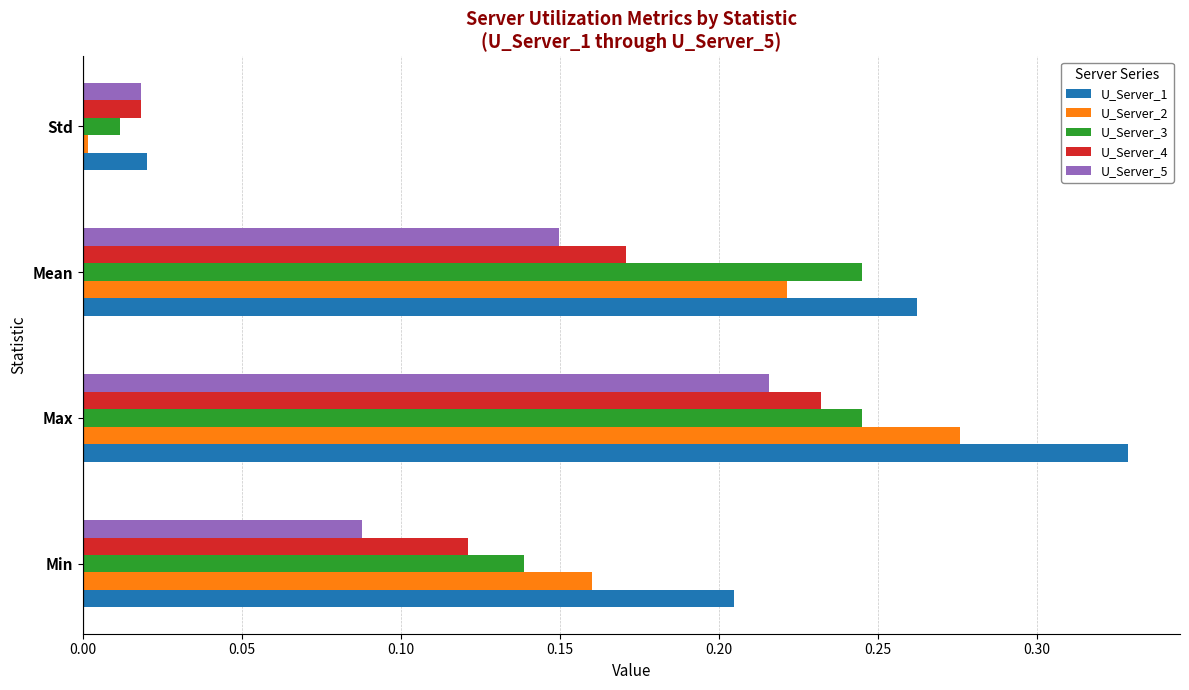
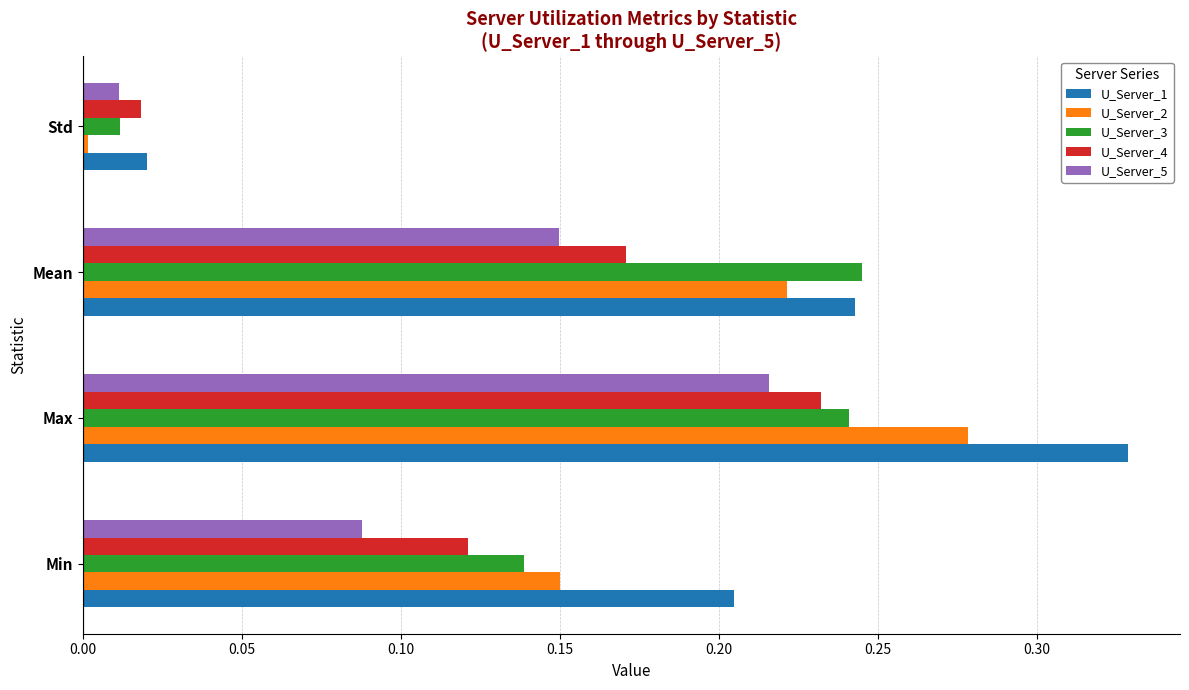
U_Server_5, Std: 0.018 -> 0.011
U_Server_1, Mean: 0.262 -> 0.243
U_Server_3, Max: 0.245 -> 0.241
U_Server_2, Max: 0.276 -> 0.278
U_Server_2, Min: 0.16 -> 0.15
